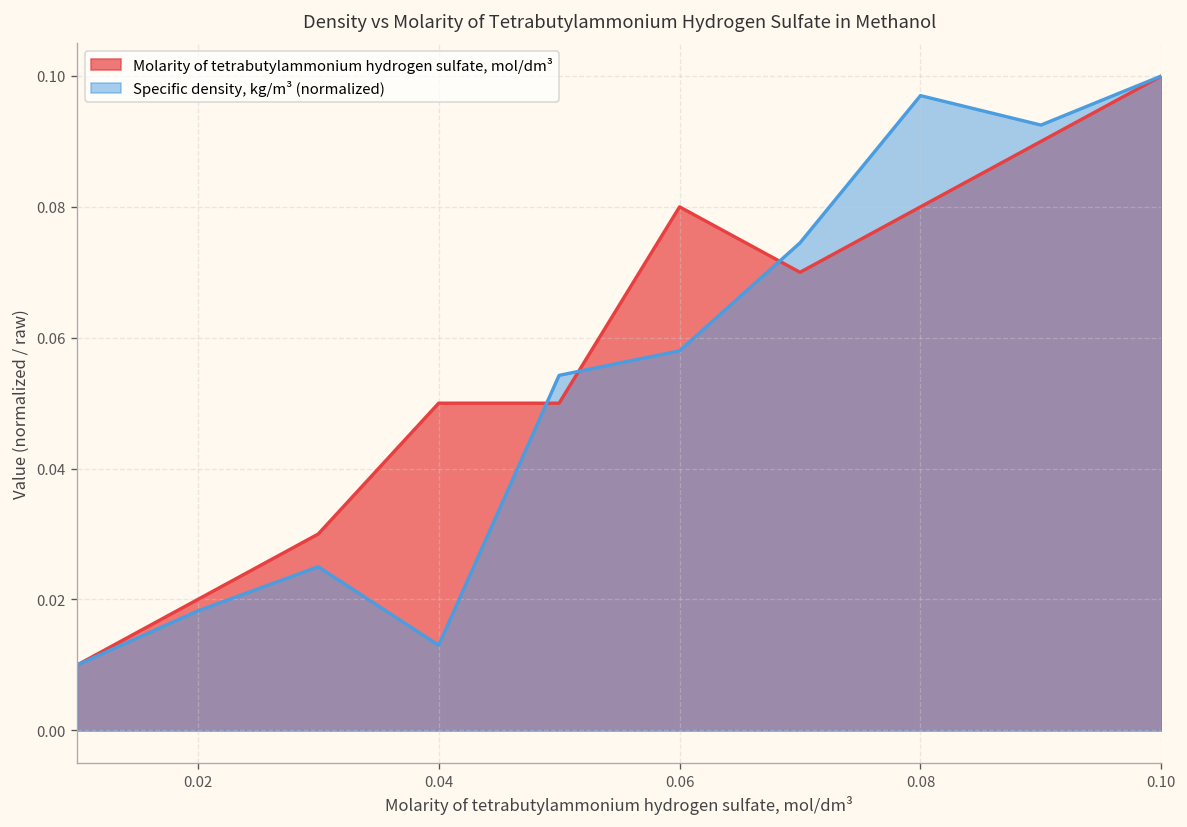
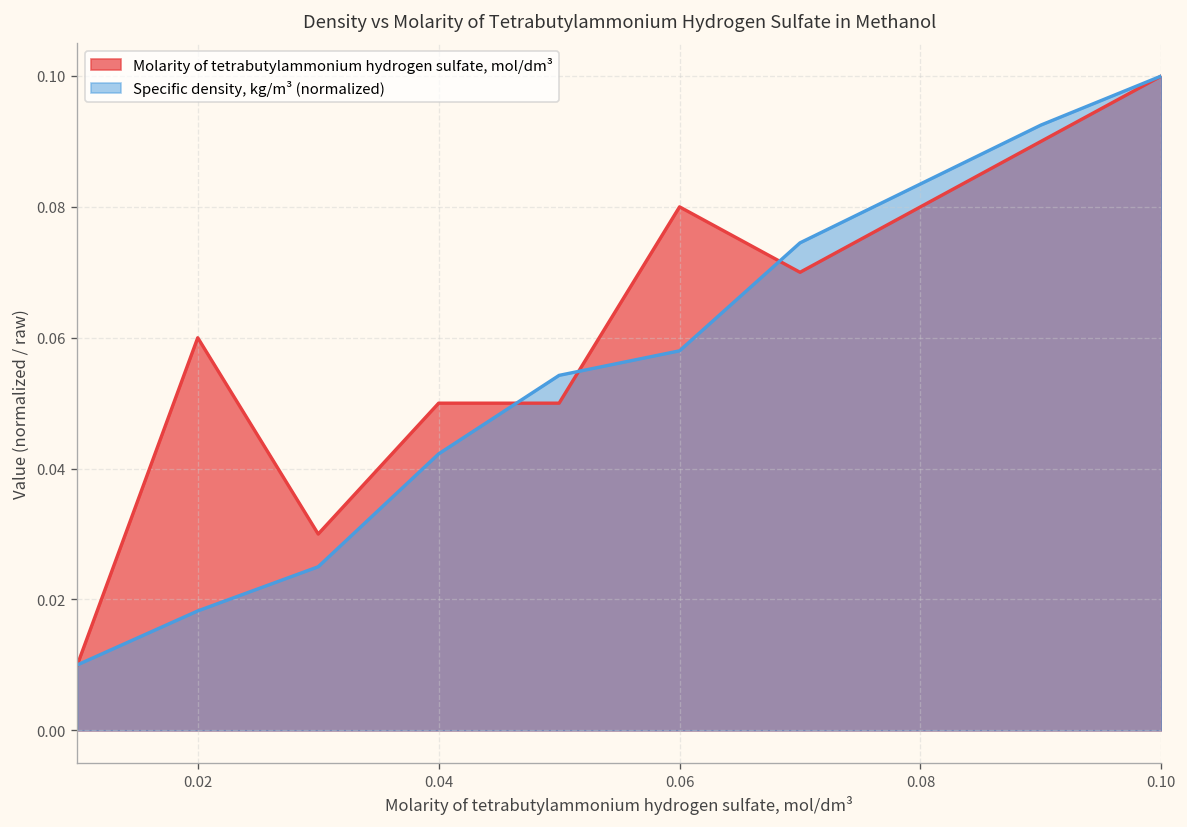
Molarity of tetrabutylammonium hydrogen sulfate, mol/dm³, 0.02: 0.02 -> 0.06
Specific density, kg/m³ (normalized), 0.04: 0.013 -> 0.042
Specific density, kg/m³ (normalized), 0.08: 0.097 -> 0.083
